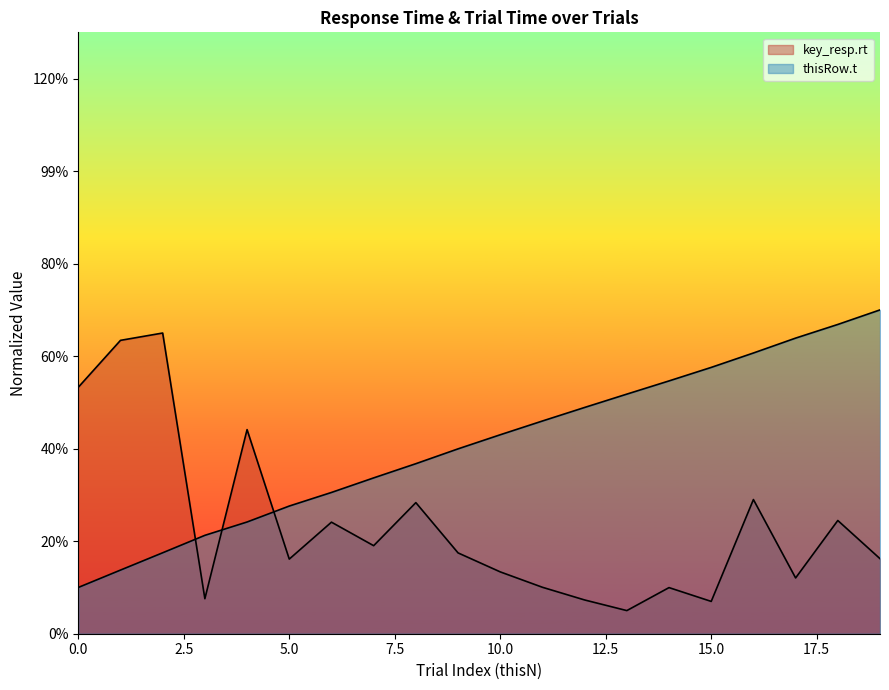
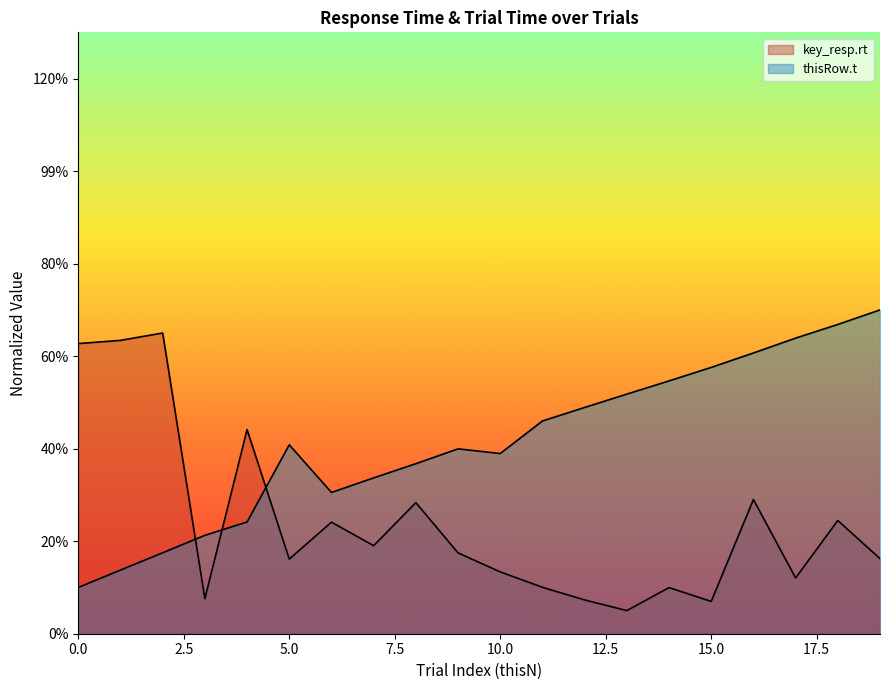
key_resp.rt, 0.0: 53% -> 63%
thisRow.t, 5.0: 28% -> 41%
thisRow.t, 10.0: 43% -> 39%
